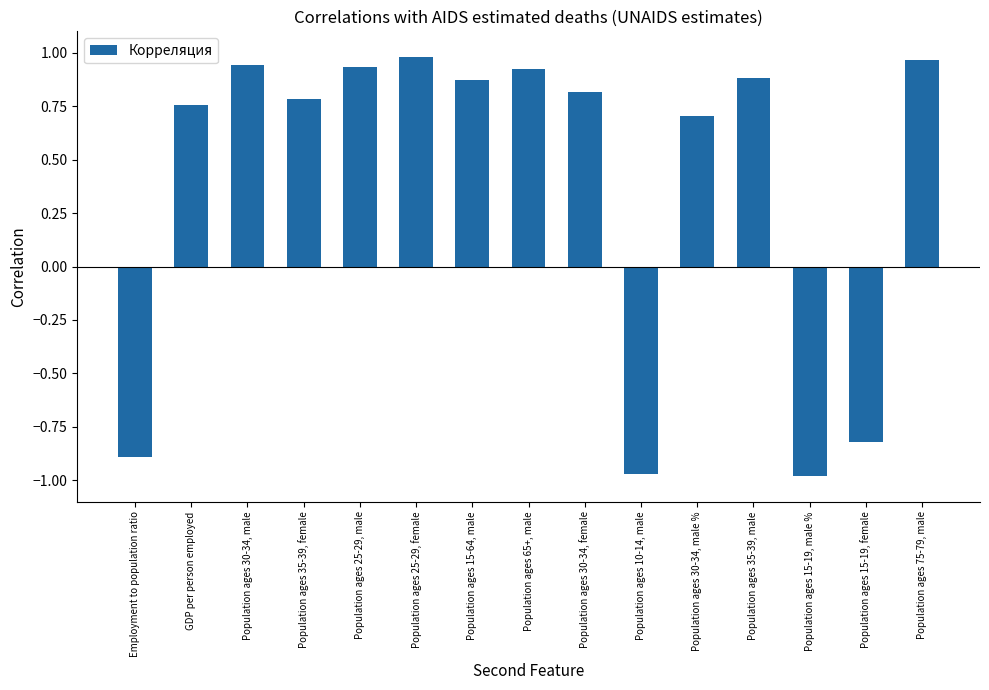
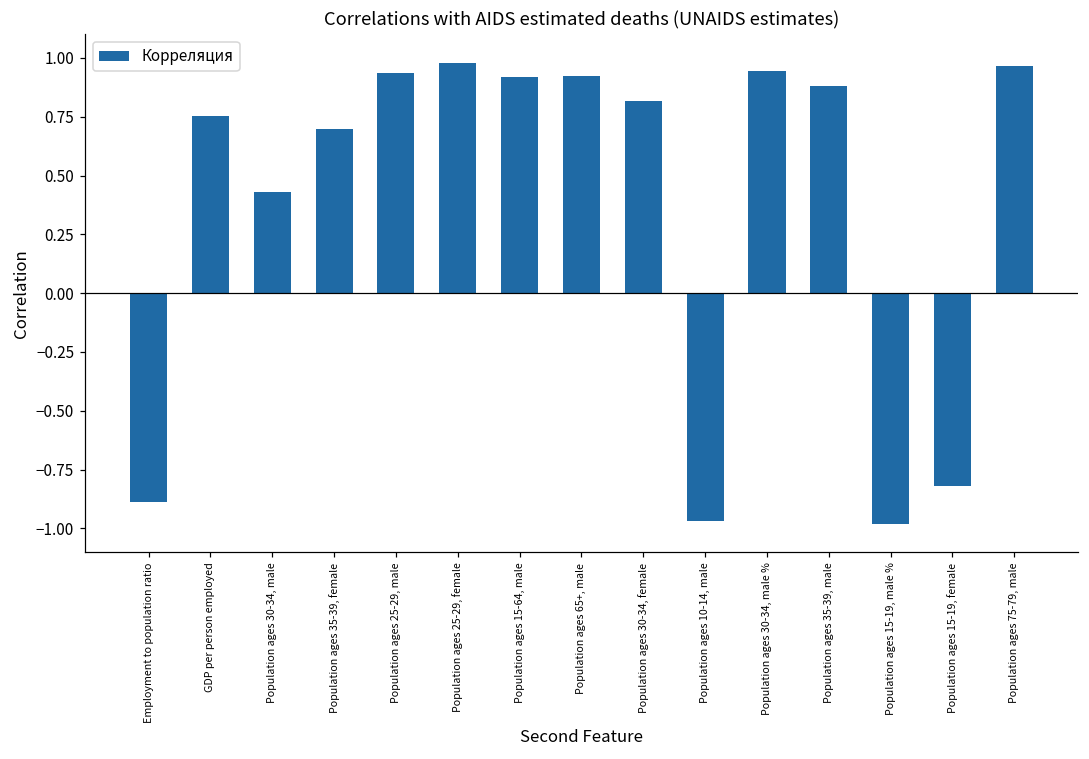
Population ages 30-34, male: 0.94 -> 0.43
Population ages 35-39, female: 0.78 -> 0.70
Population ages 15-64, male: 0.87 -> 0.92
Population ages 30-34, male %: 0.70 -> 0.94
